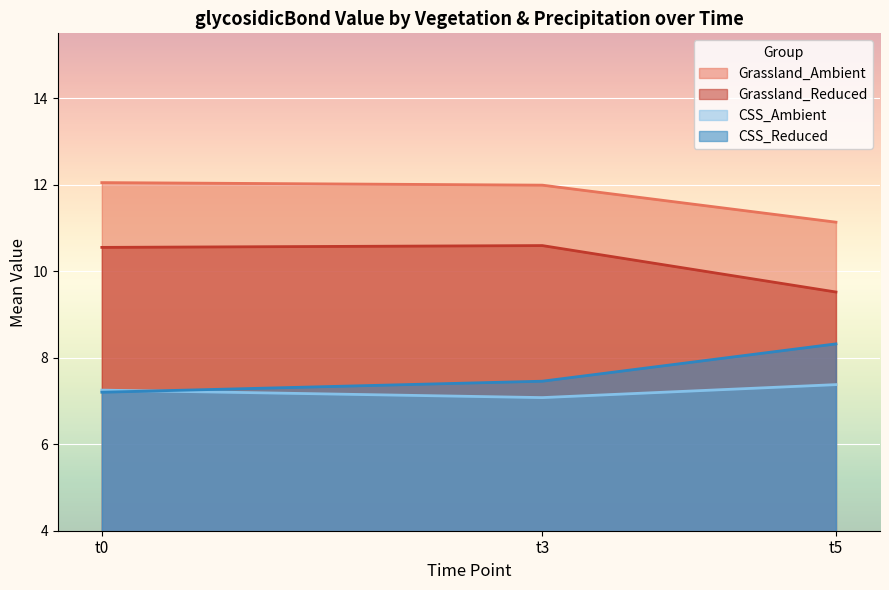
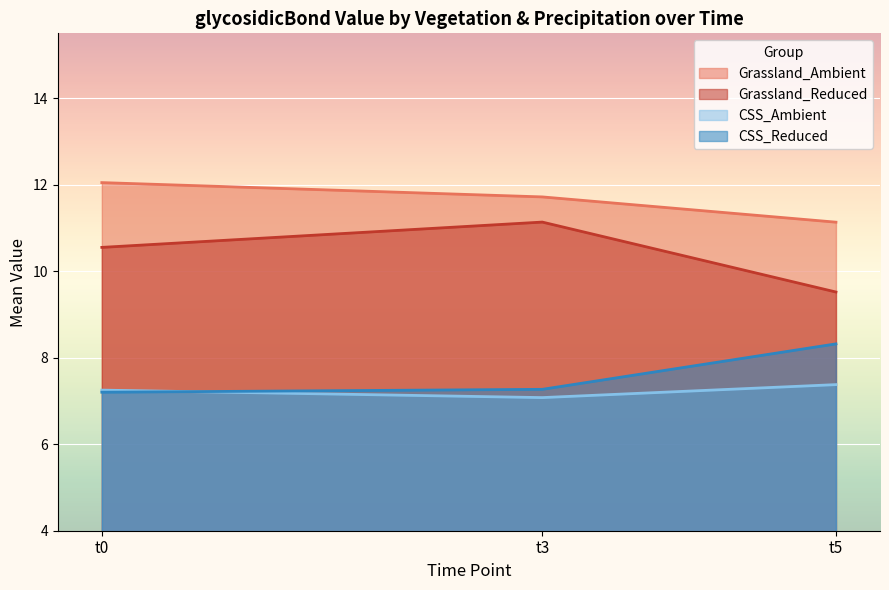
Grassland_Ambient, t3: 12.0 -> 11.7
Grassland_Reduced, t3: 10.6 -> 11.1
CSS_Reduced, t3: 7.5 -> 7.3
